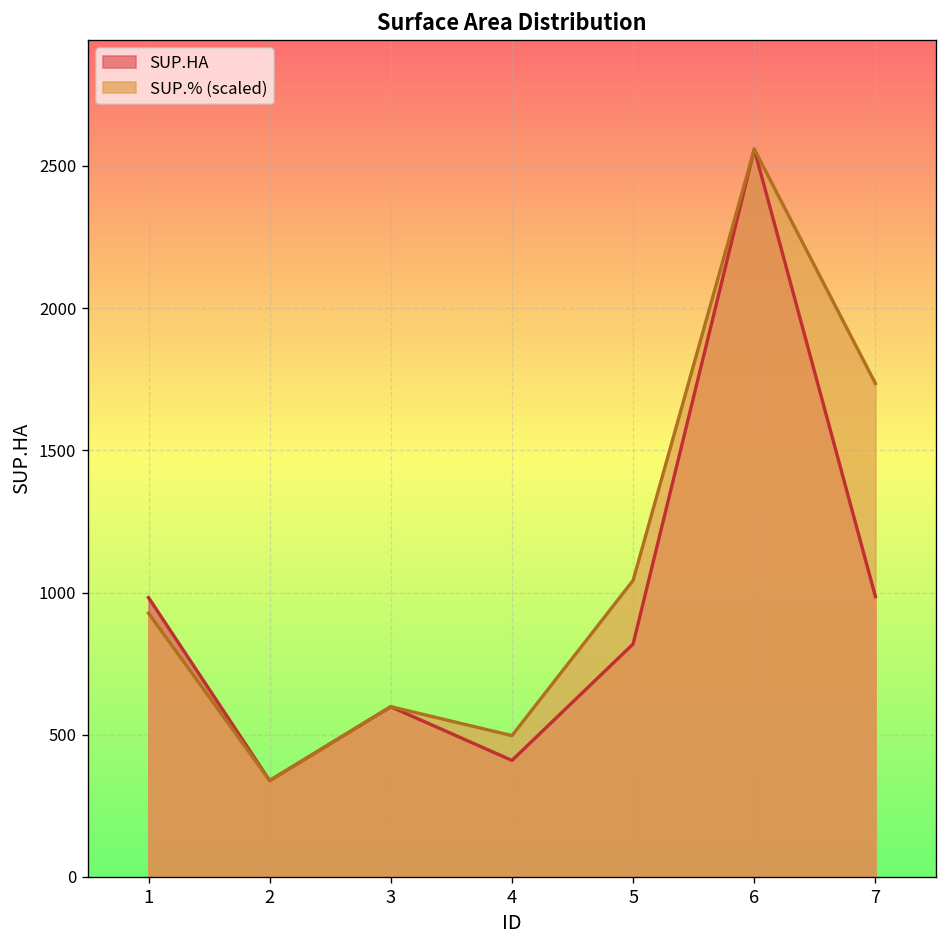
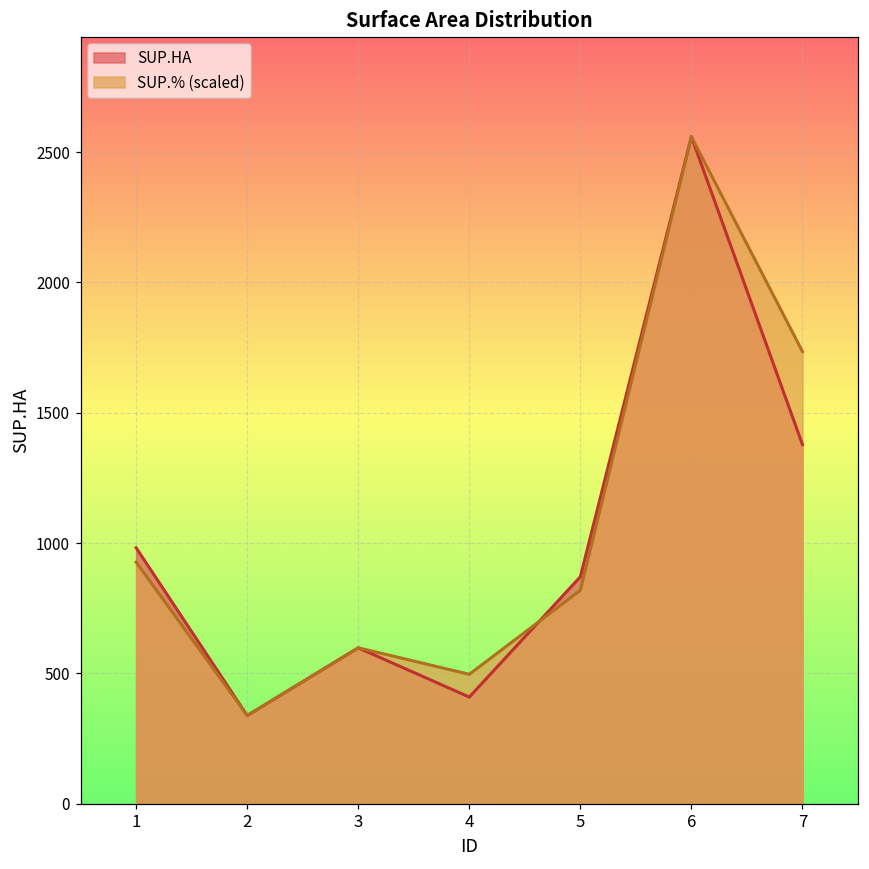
SUP.HA, 5: 820 -> 870
SUP.% (scaled), 5: 1040 -> 820
SUP.HA, 7: 990 -> 1380
